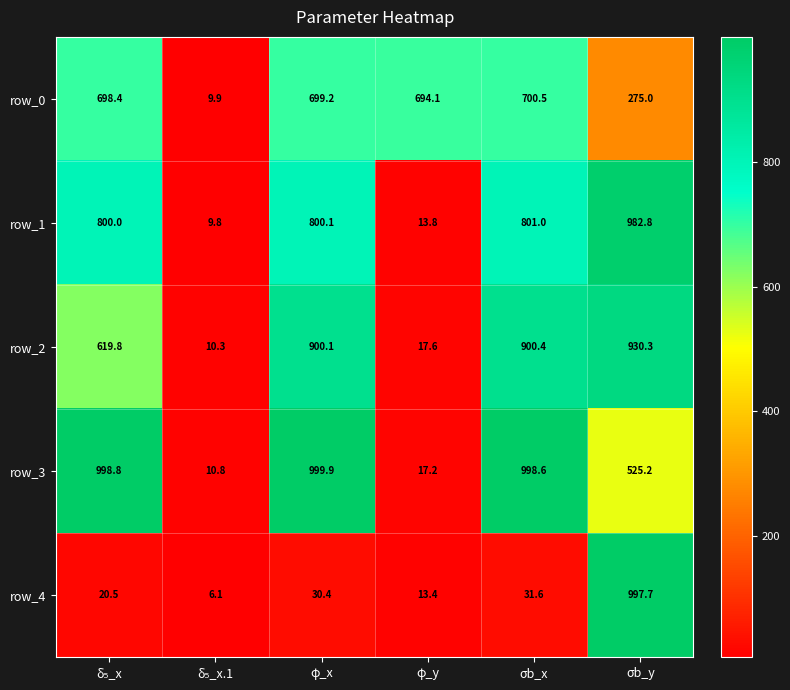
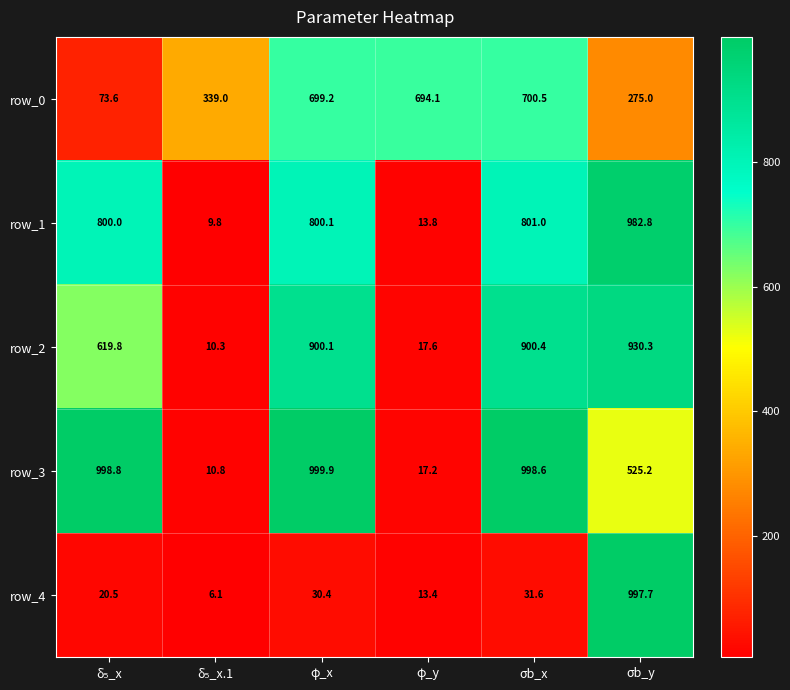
row_0, δ₅_x: 698.4 -> 73.6
row_0, δ₅_x.1: 9.9 -> 339.0
